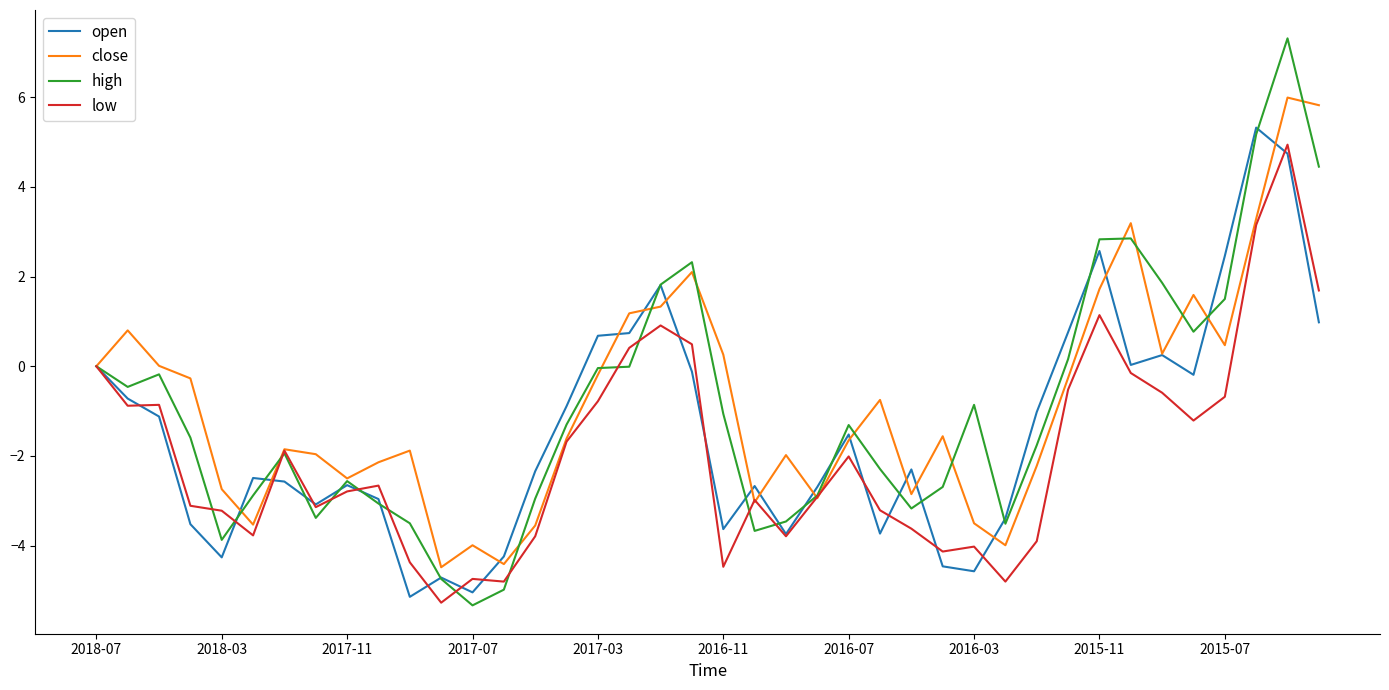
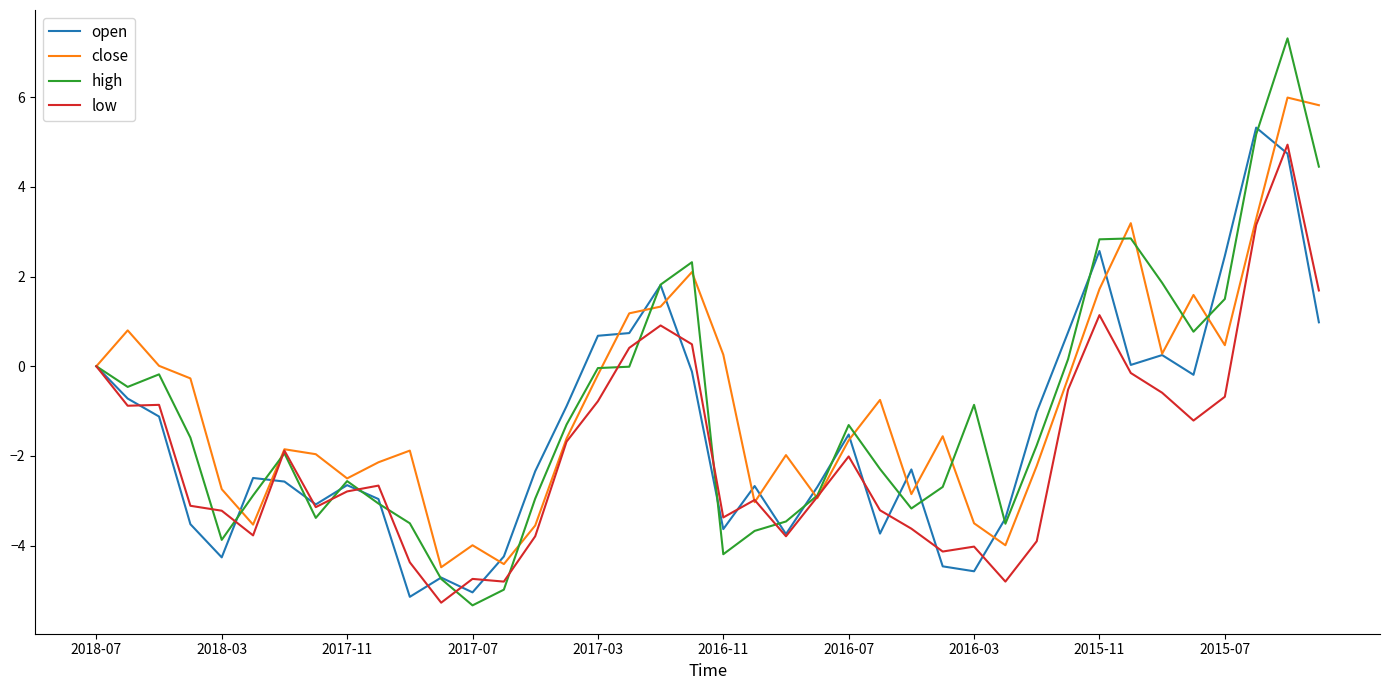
high, 2016-11: -1.1 -> -4.2
low, 2016-11: -4.5 -> -3.4
